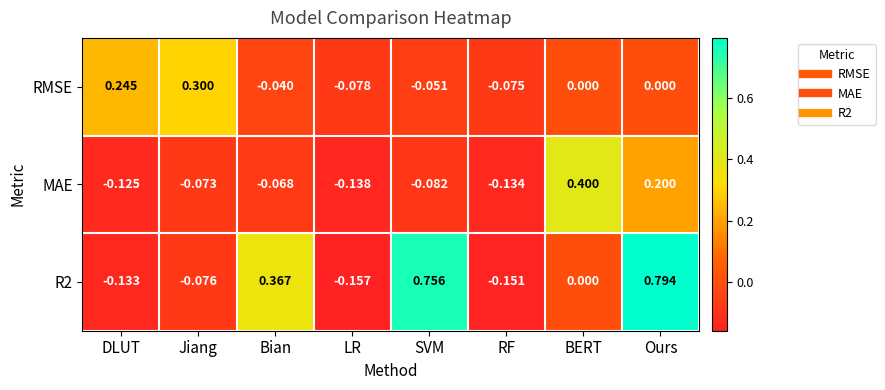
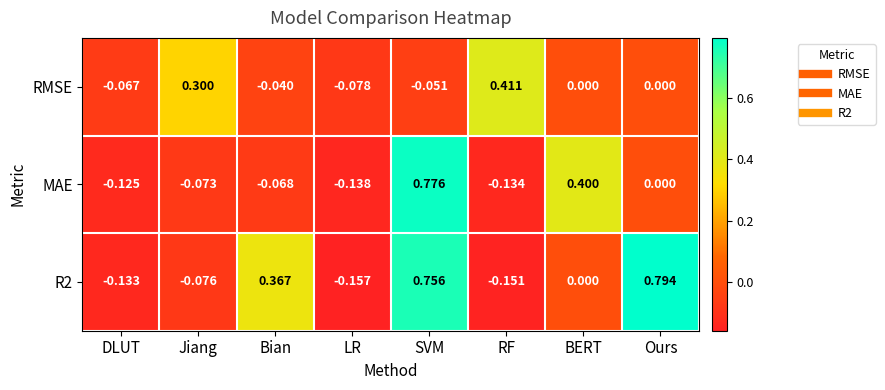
RMSE, DLUT: 0.245 -> -0.067
RMSE, RF: -0.075 -> 0.411
MAE, SVM: -0.082 -> 0.776
MAE, Ours: 0.200 -> 0.000
